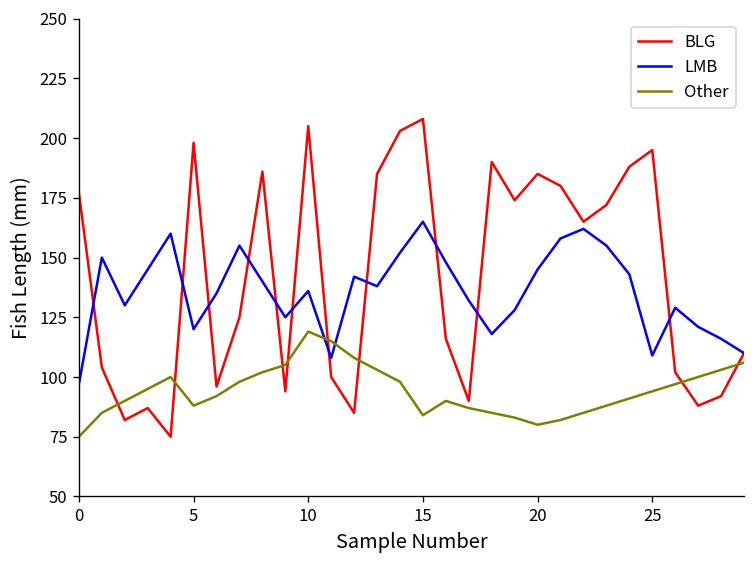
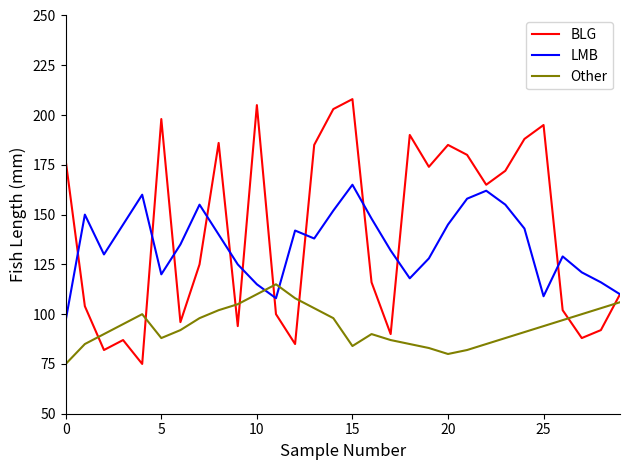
LMB, 10: 136 -> 115
Other, 10: 119 -> 110
